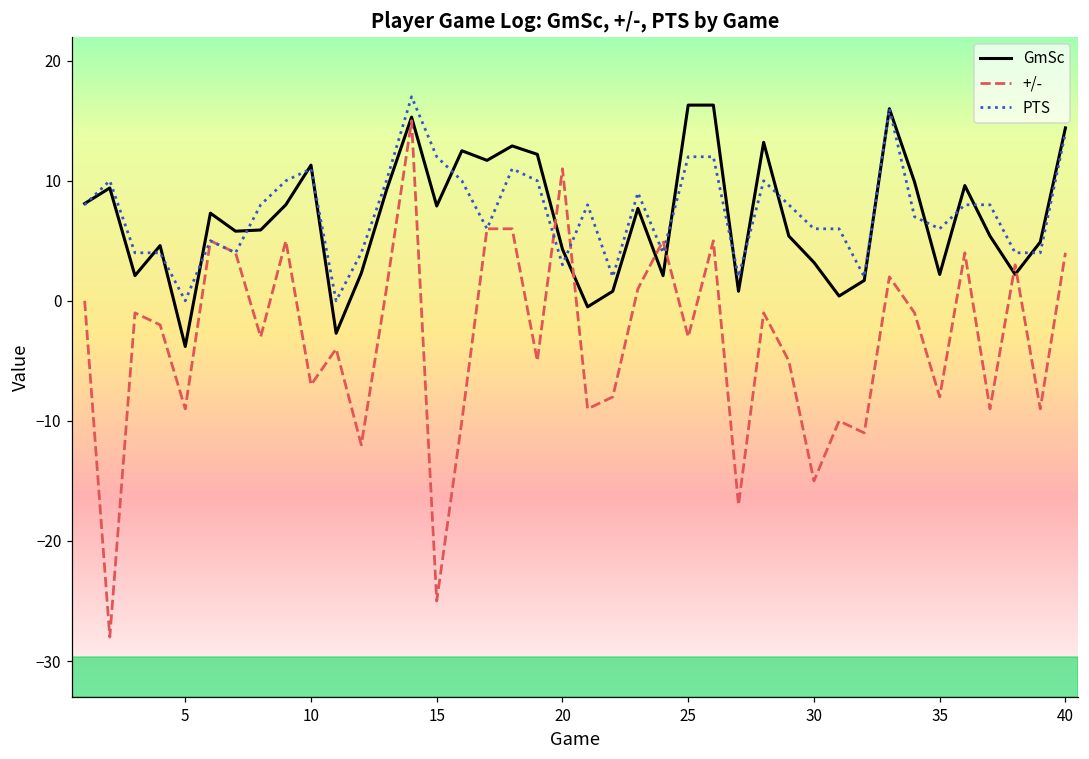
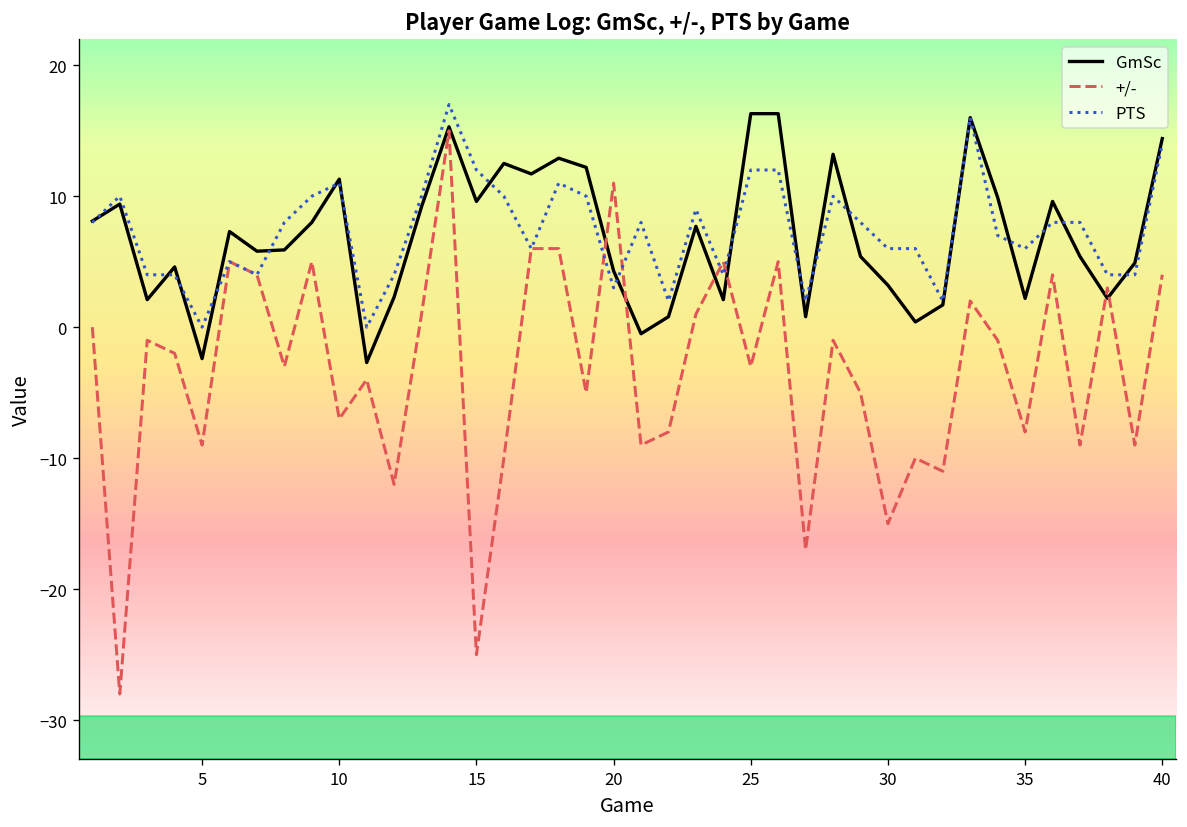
GmSc, 5: -3.8 -> -2.4
GmSc, 15: 7.9 -> 9.6
